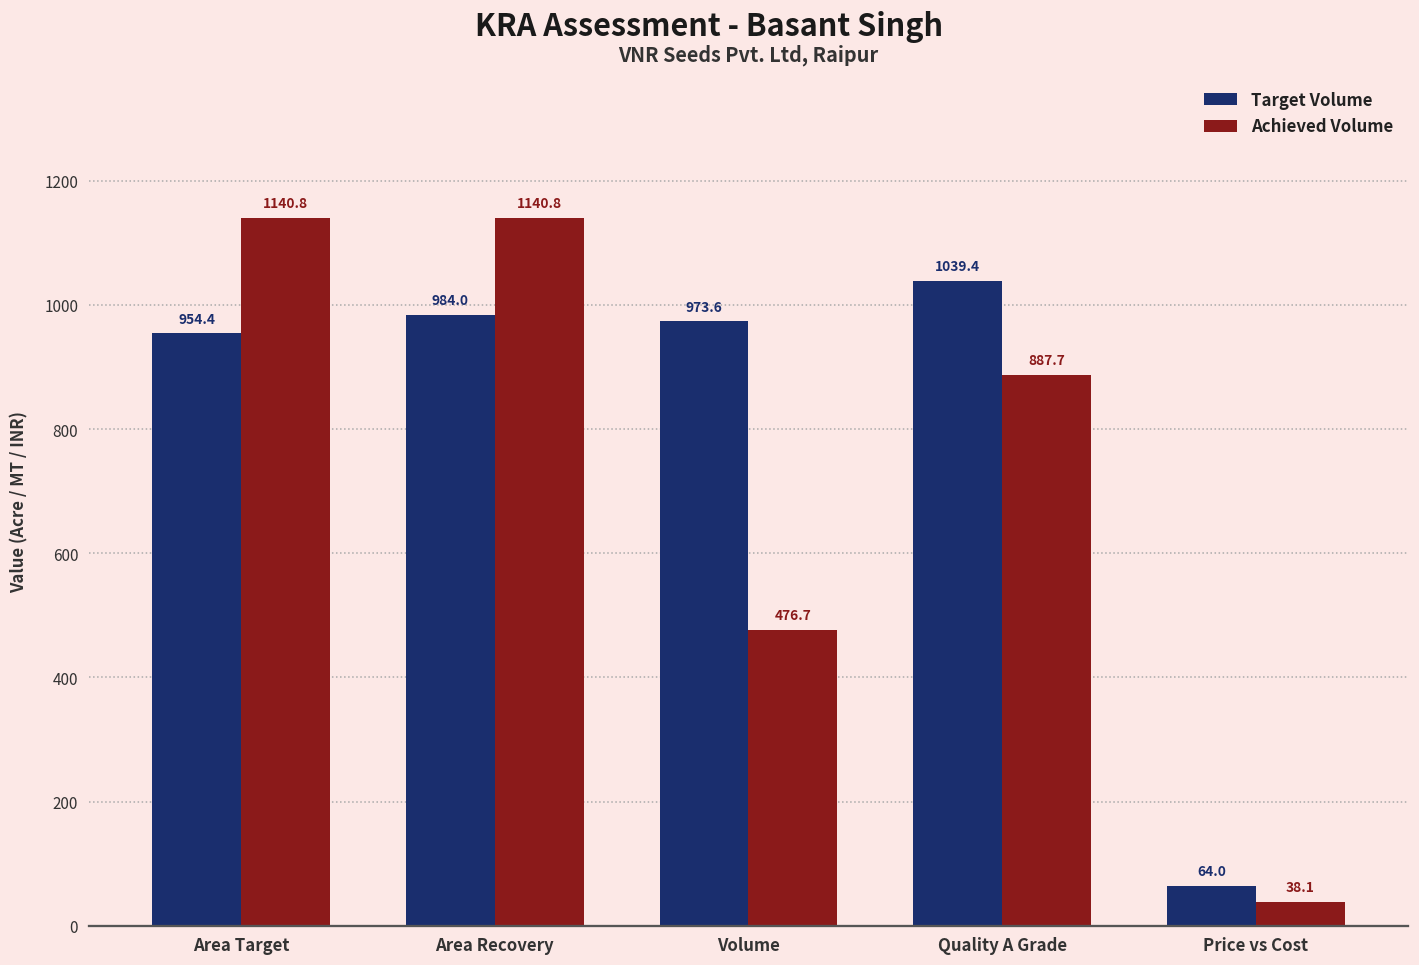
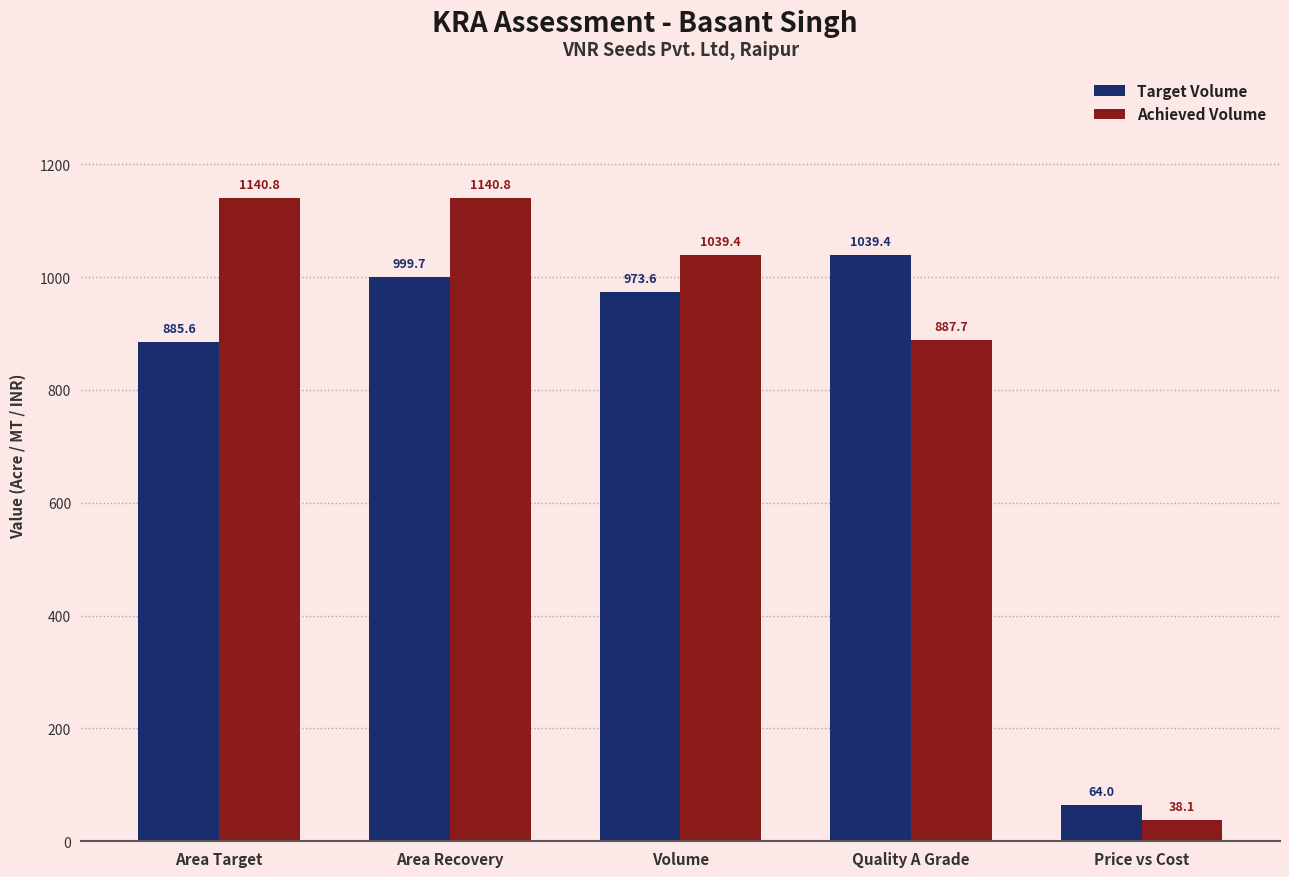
Target Volume, Area Target: 954.4 -> 885.6
Target Volume, Area Recovery: 984.0 -> 999.7
Achieved Volume, Volume: 476.7 -> 1039.4
